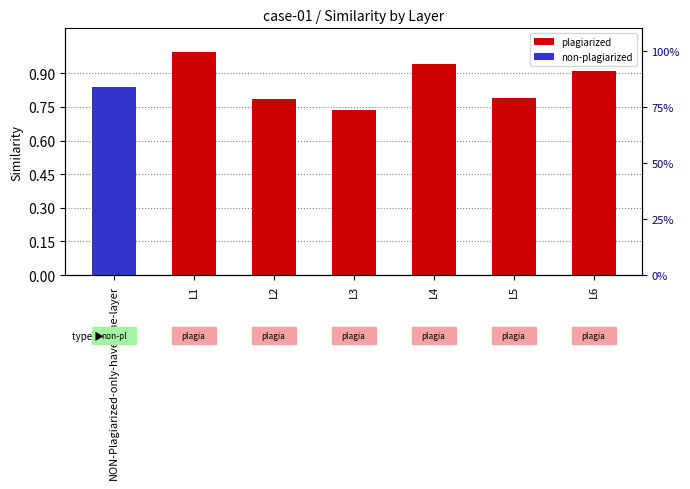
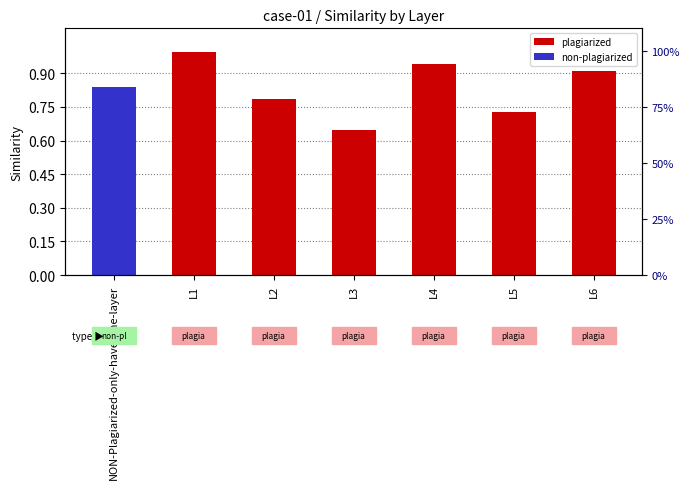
plagiarized, L3: 0.74 -> 0.65
plagiarized, L5: 0.79 -> 0.73
